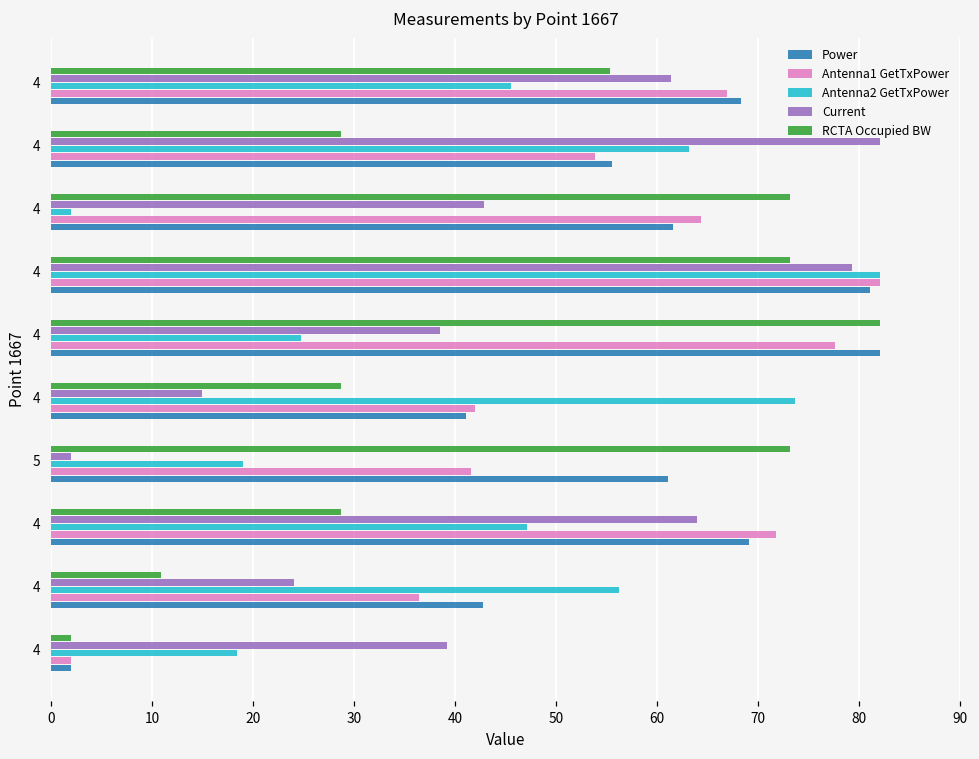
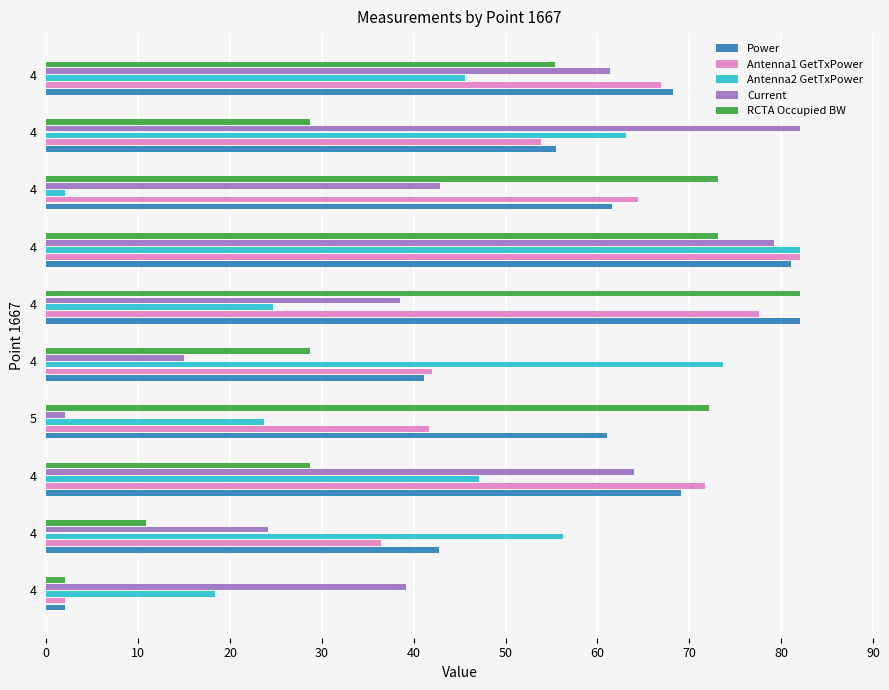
RCTA Occupied BW, 5: 73 -> 72
Antenna2 GetTxPower, 5: 19 -> 24
